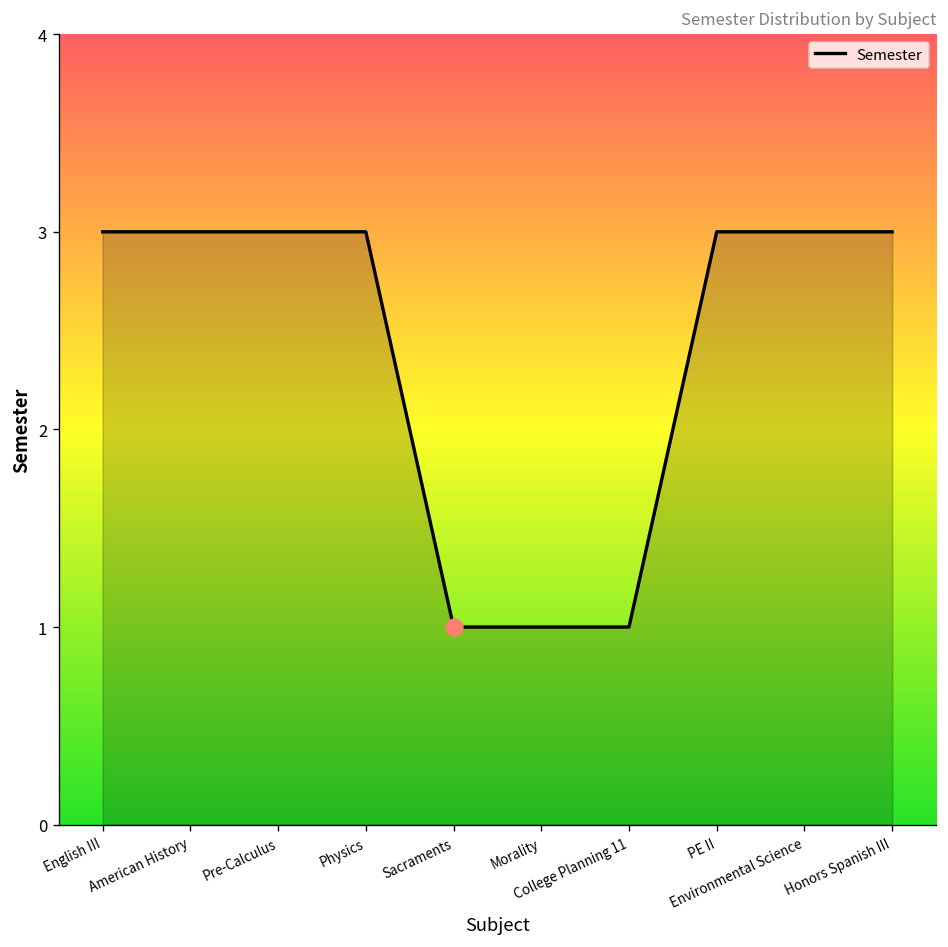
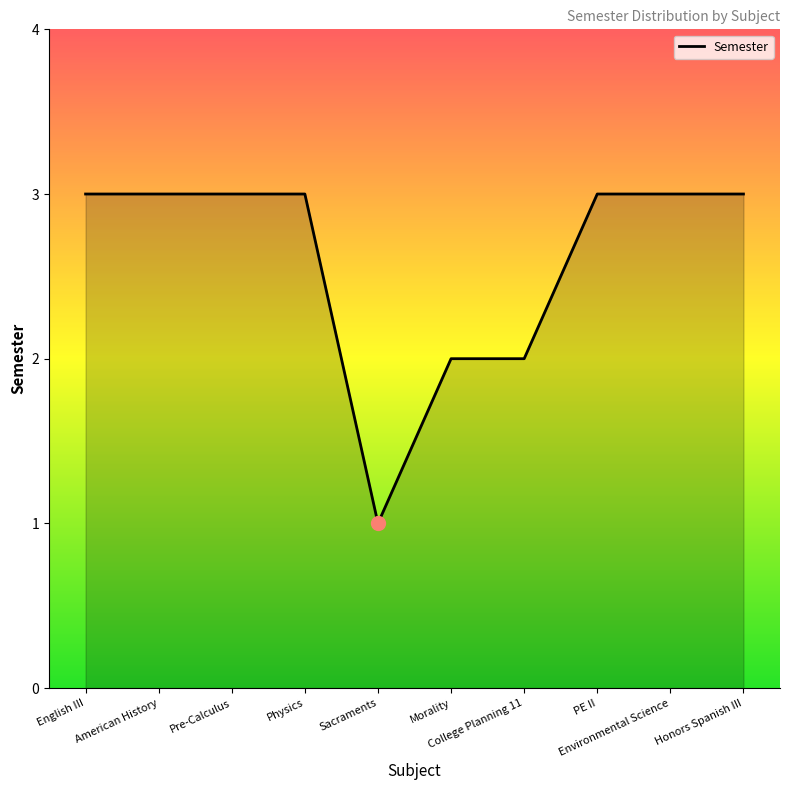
Semester, Morality: 1 -> 2
Semester, College Planning 11: 1 -> 2
